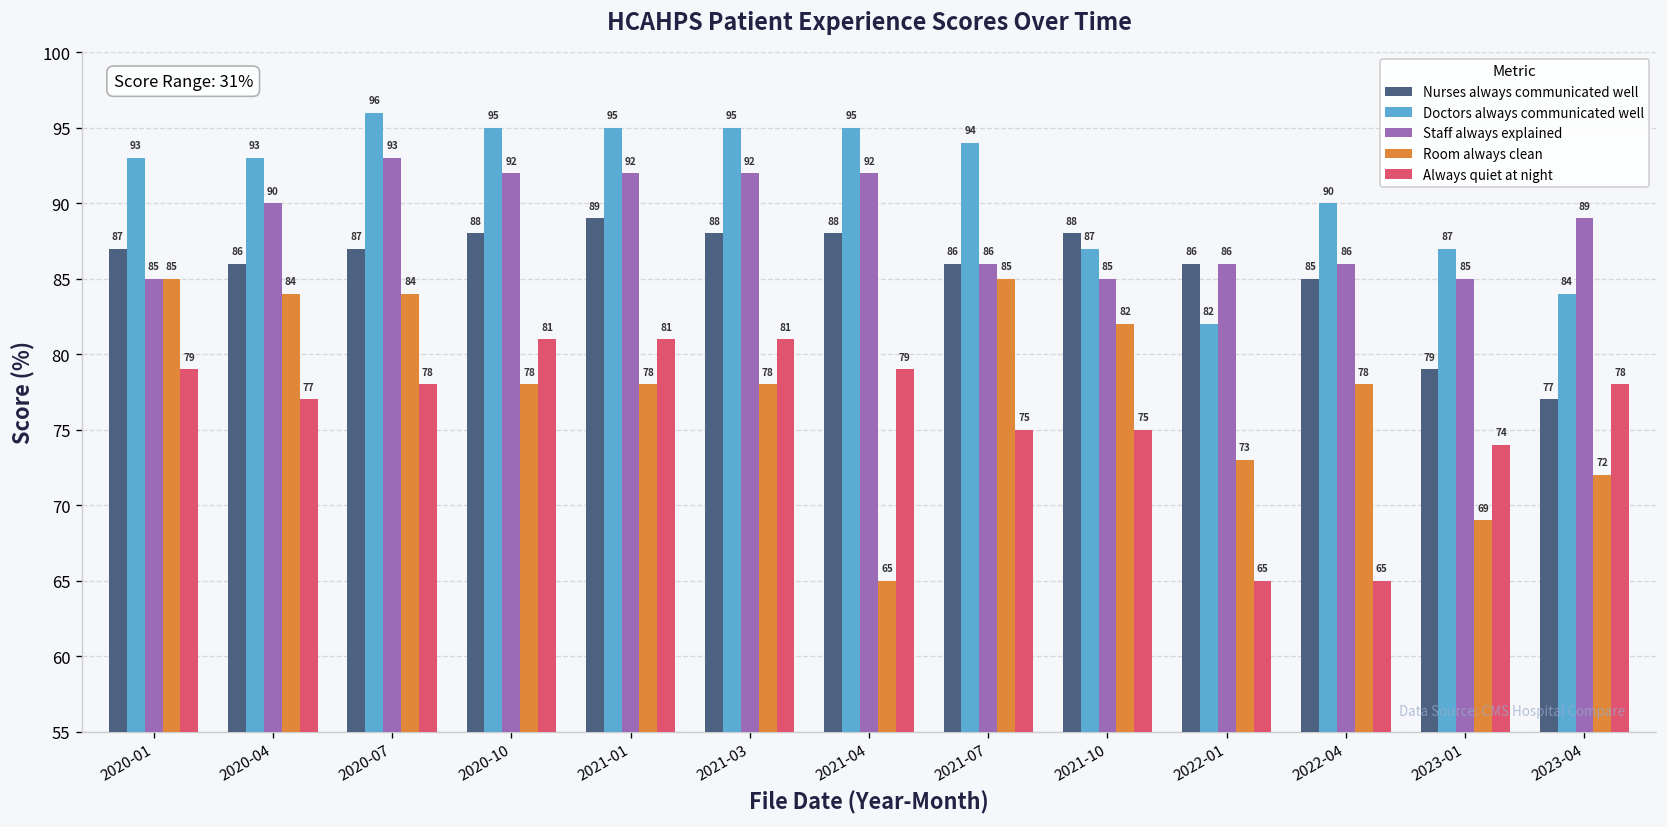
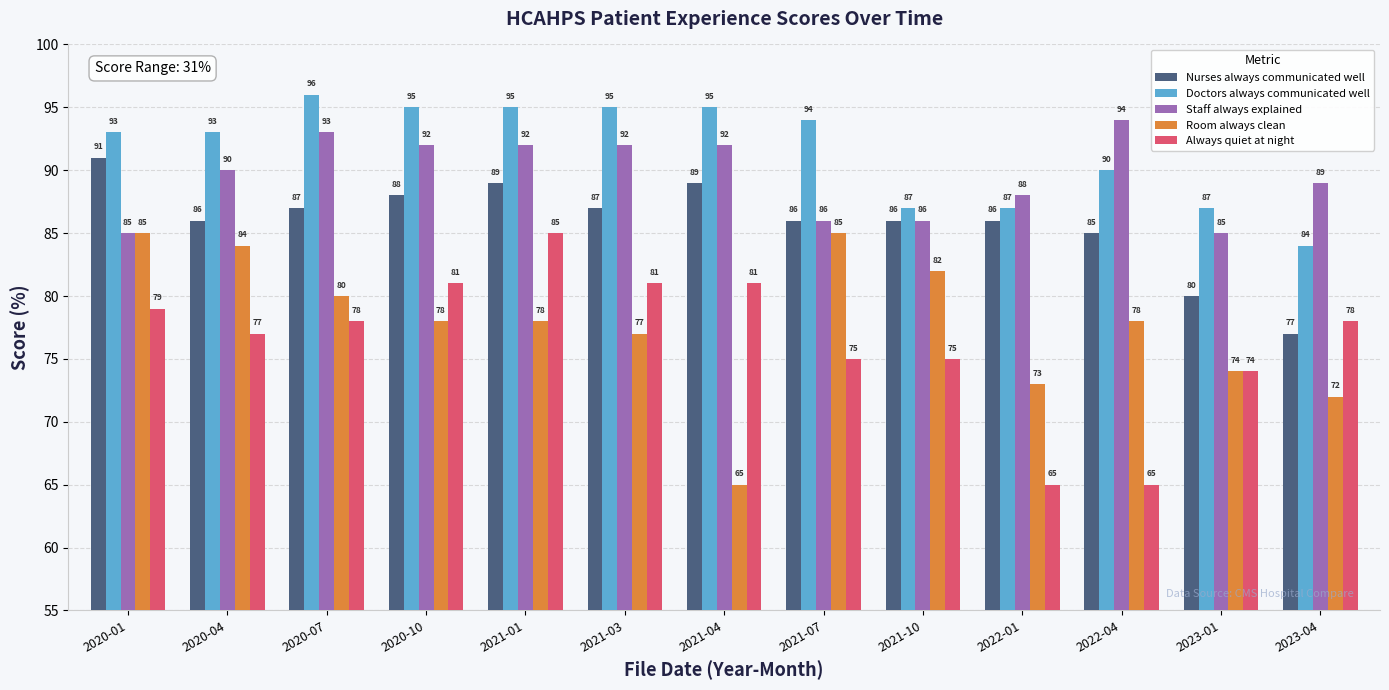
Nurses always communicated well, 2020-01: 87 -> 91
Room always clean, 2020-07: 84 -> 80
Always quiet at night, 2021-01: 81 -> 85
Nurses always communicated well, 2021-03: 88 -> 87
Room always clean, 2021-03: 78 -> 77
Nurses always communicated well, 2021-04: 88 -> 89
Always quiet at night, 2021-04: 79 -> 81
Nurses always communicated well, 2021-10: 88 -> 86
Staff always explained, 2021-10: 85 -> 86
Doctors always communicated well, 2022-01: 82 -> 87
Staff always explained, 2022-01: 86 -> 88
Staff always explained, 2022-04: 86 -> 94
Nurses always communicated well, 2023-01: 79 -> 80
Room always clean, 2023-01: 69 -> 74
